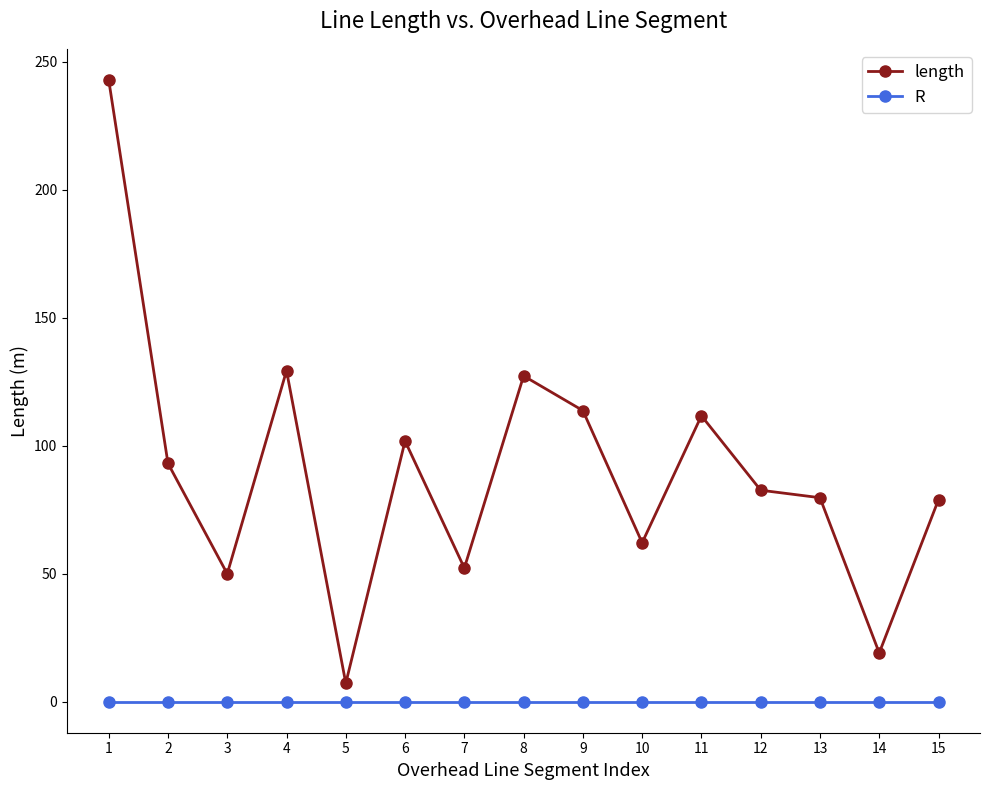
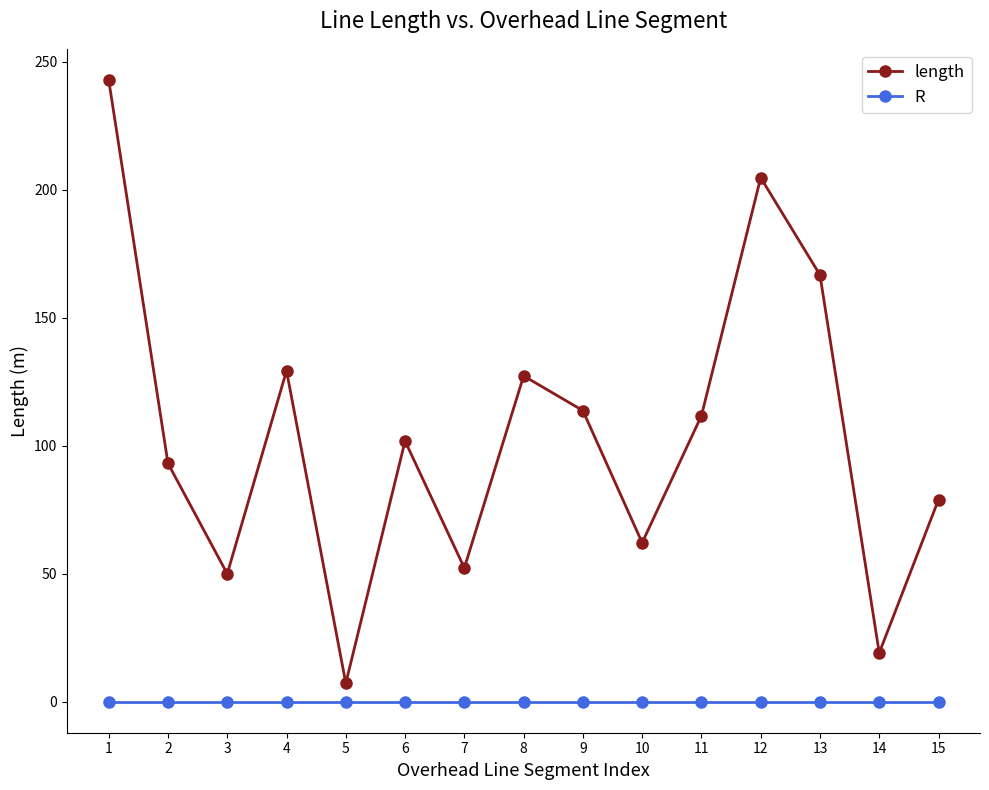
length, 12: 83 -> 205
length, 13: 80 -> 167
